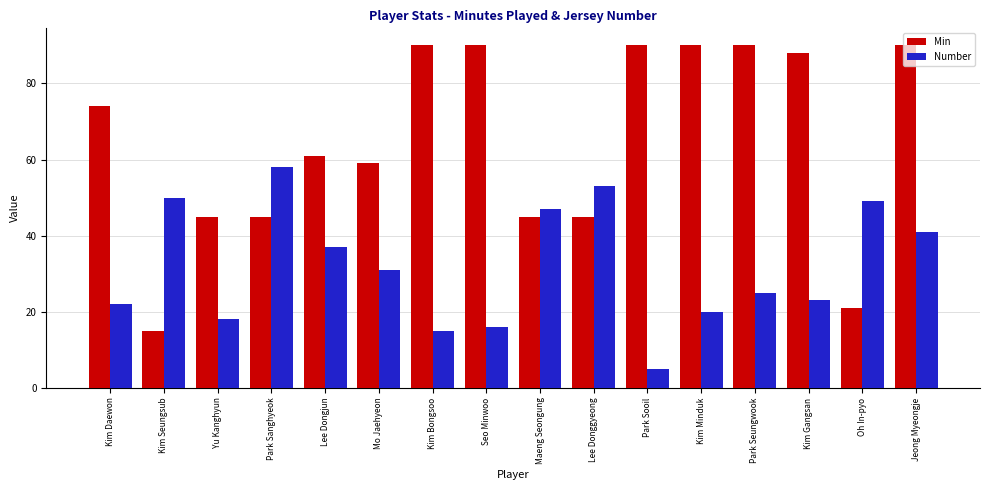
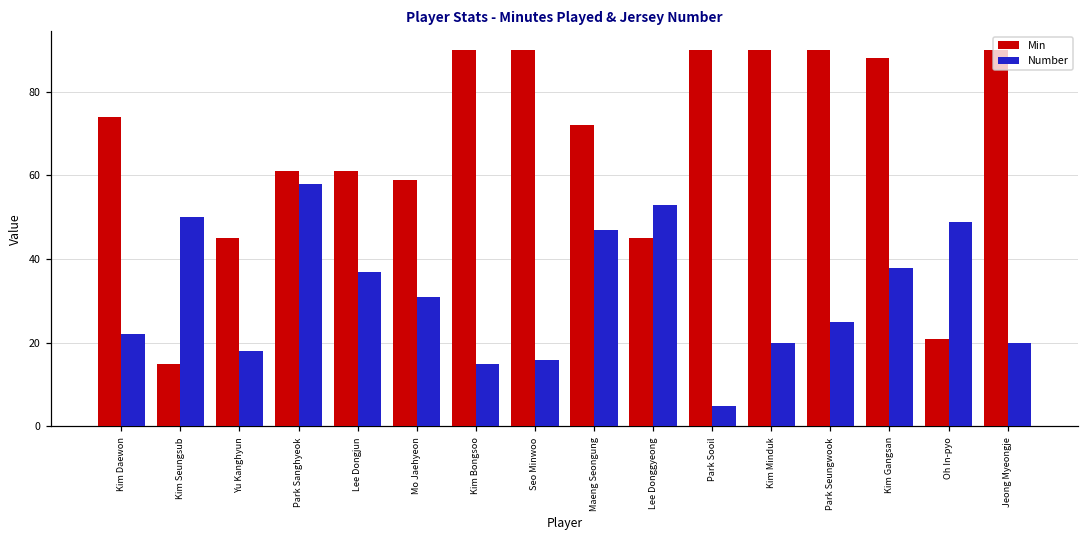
Min, Park Sanghyeok: 45 -> 61
Min, Maeng Seongung: 45 -> 72
Number, Kim Gangsan: 23 -> 38
Number, Jeong Myeongje: 41 -> 20
